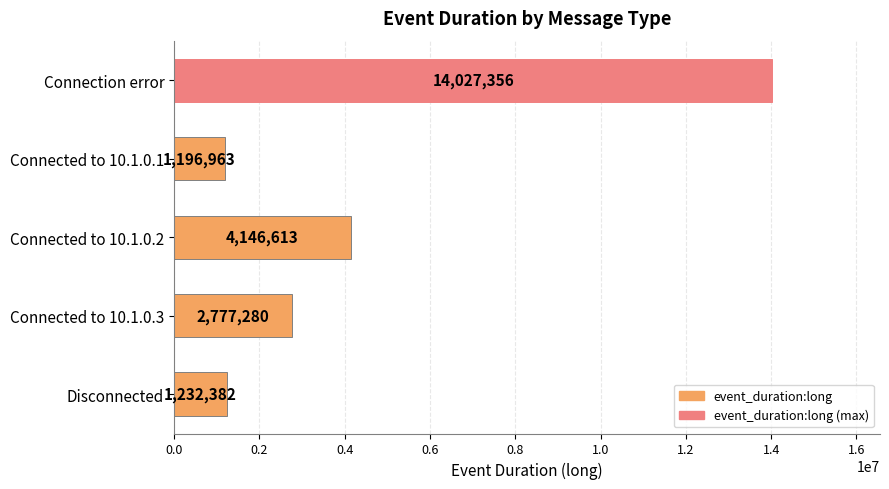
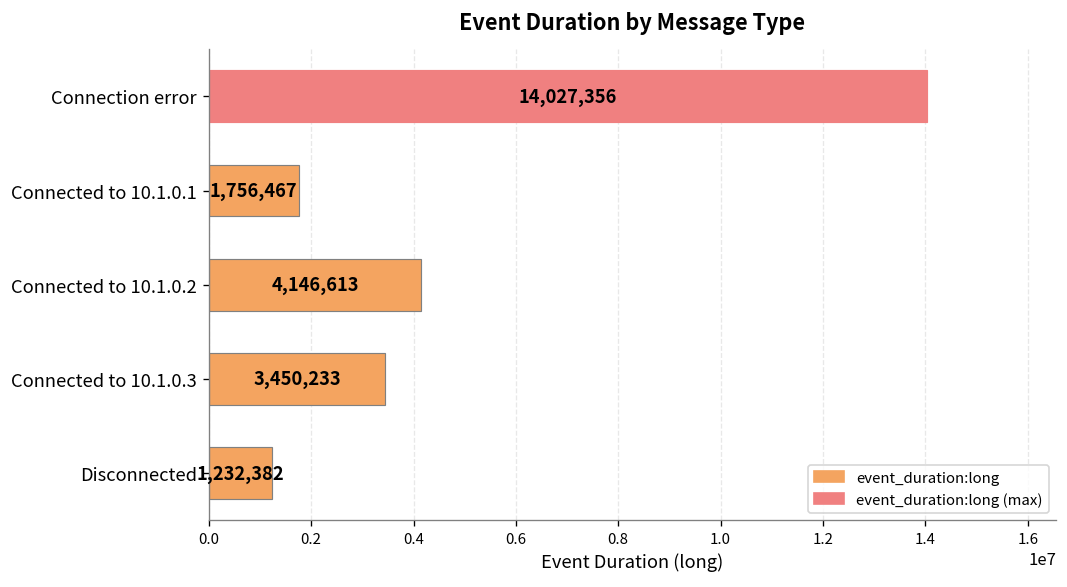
Connected to 10.1.0.1: 1,196,963 -> 1,756,467
Connected to 10.1.0.3: 2,777,280 -> 3,450,233
